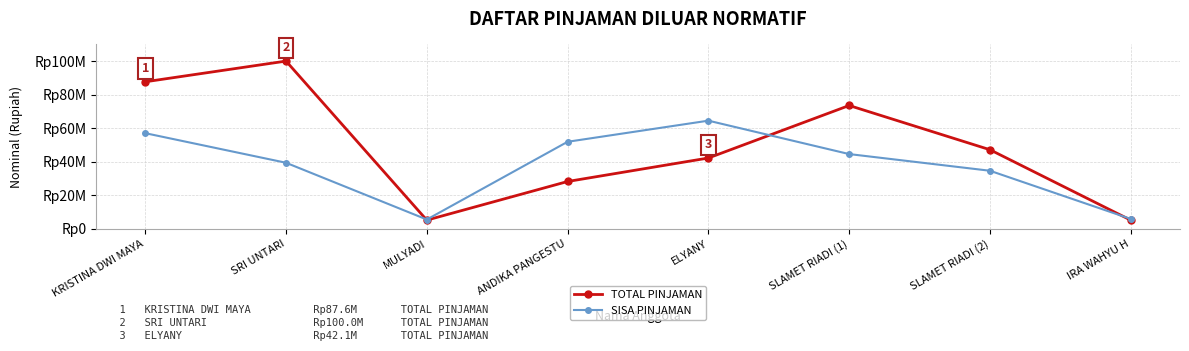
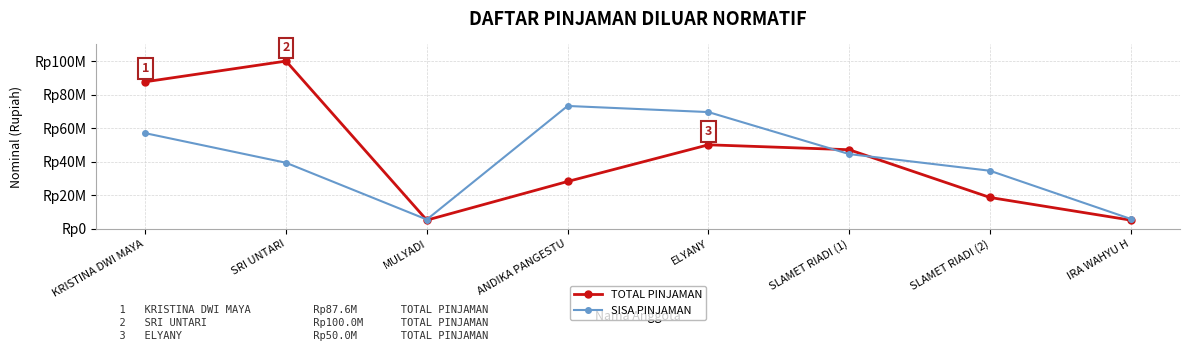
SISA PINJAMAN, ANDIKA PANGESTU: Rp52000000 -> Rp73000000
TOTAL PINJAMAN, ELYANY: 42.1M -> 50.0M
SISA PINJAMAN, ELYANY: Rp64000000 -> Rp70000000
TOTAL PINJAMAN, SLAMET RIADI (1): Rp73000000 -> Rp47000000
TOTAL PINJAMAN, SLAMET RIADI (2): Rp47000000 -> Rp19000000
